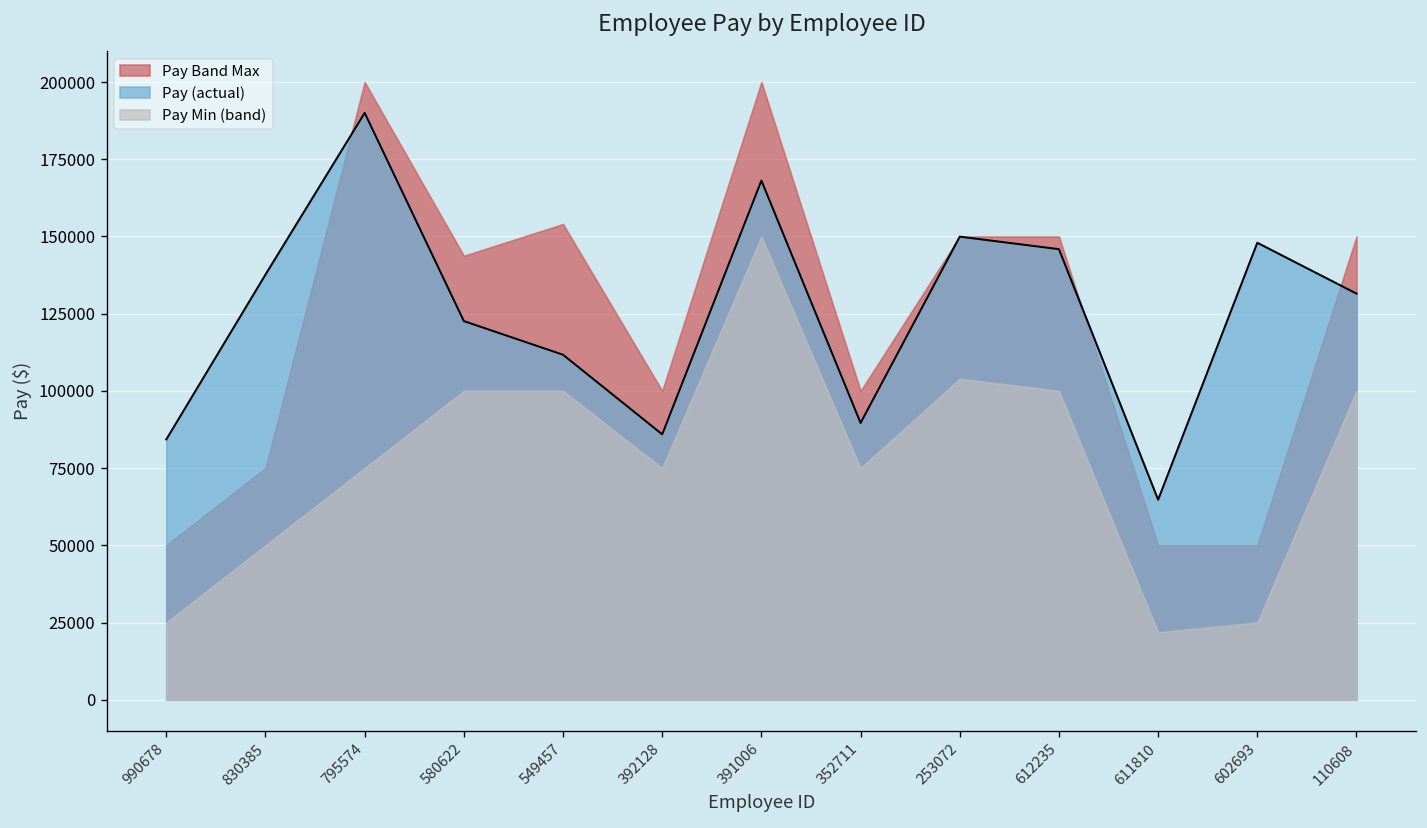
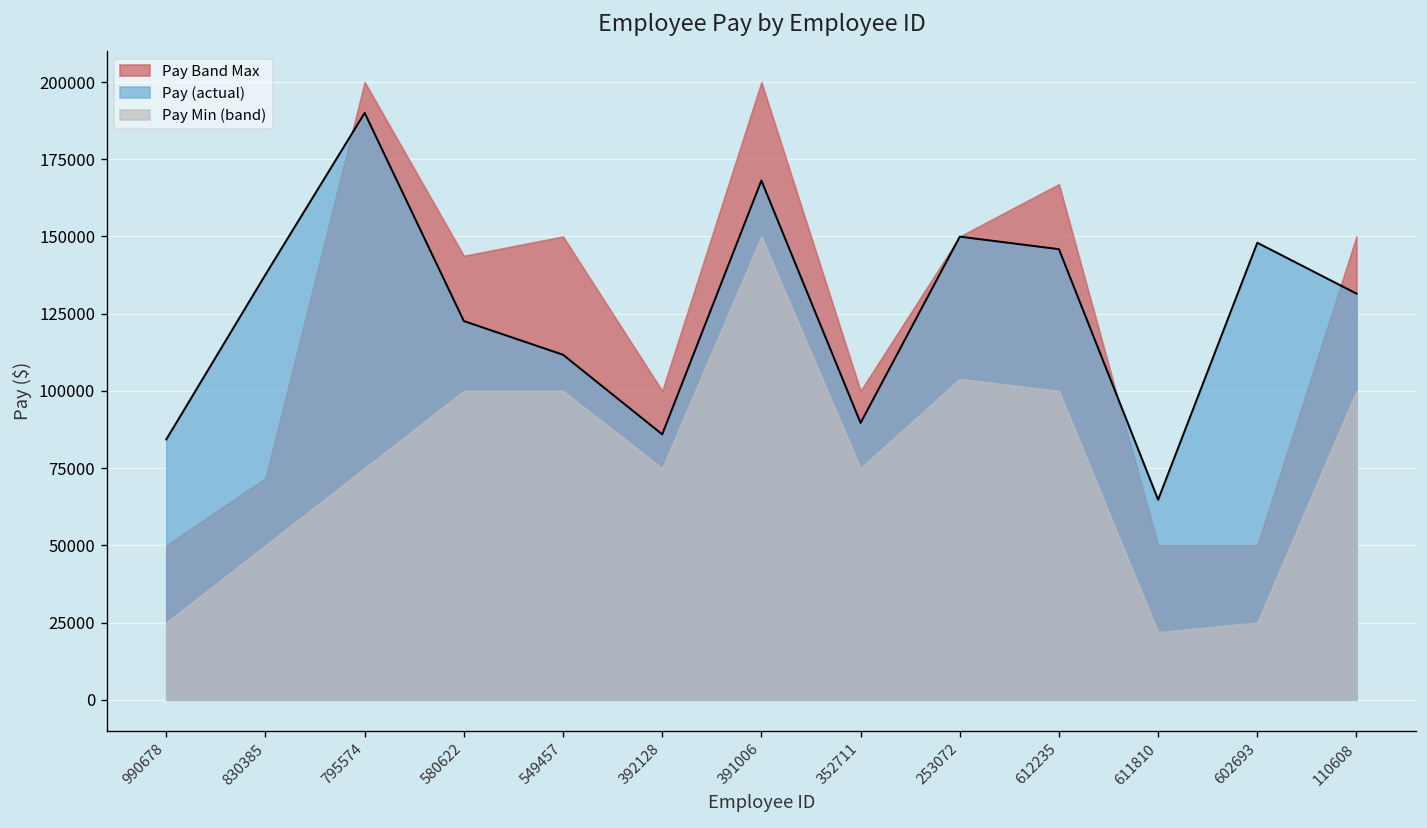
Pay Band Max, 830385: 75000 -> 72000
Pay Band Max, 549457: 154000 -> 150000
Pay Band Max, 612235: 150000 -> 167000
